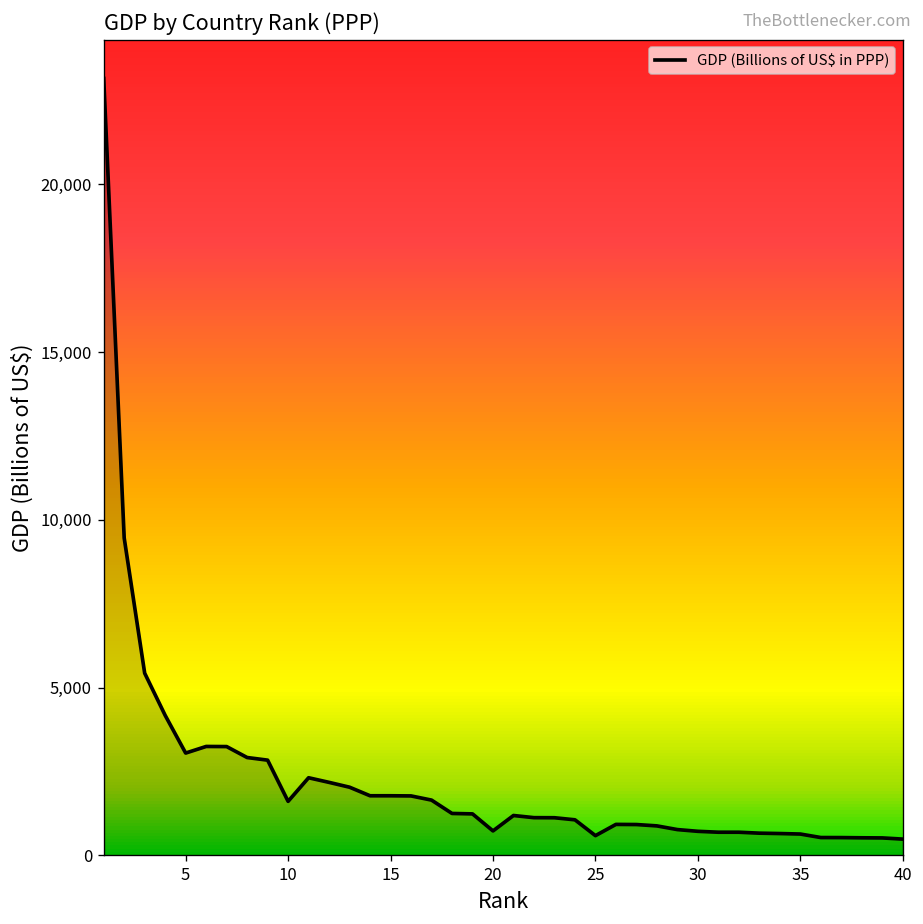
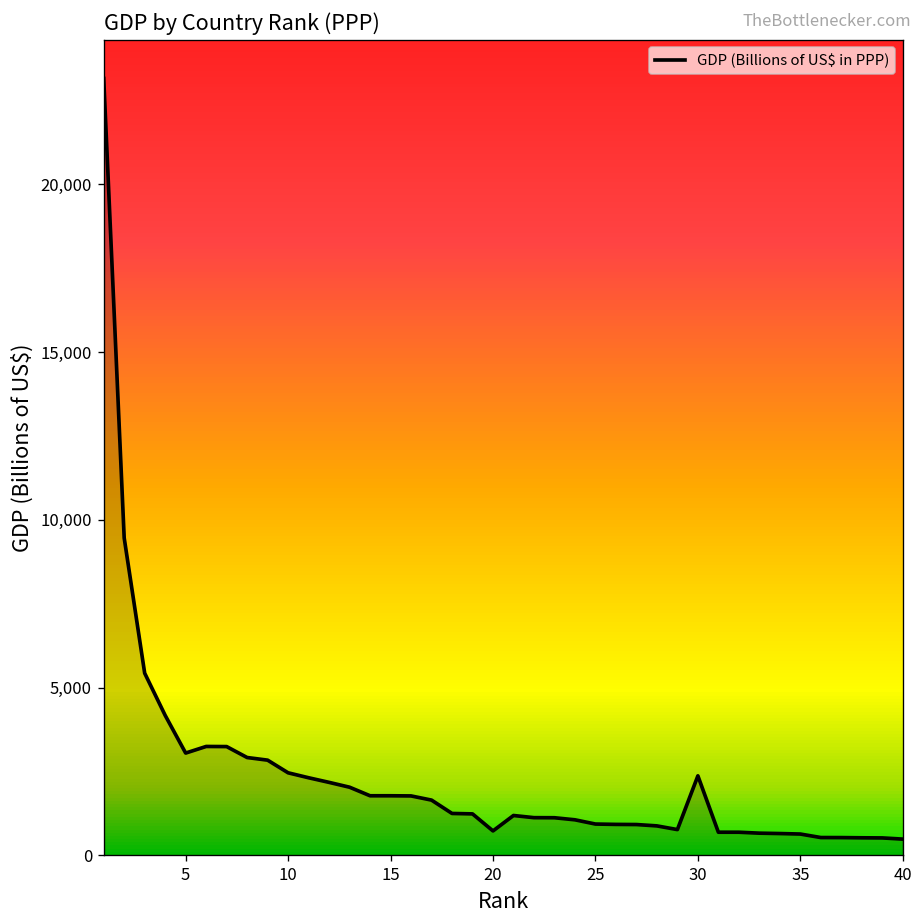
10: 1,600 -> 2,500
25: 600 -> 900
30: 700 -> 2,400
